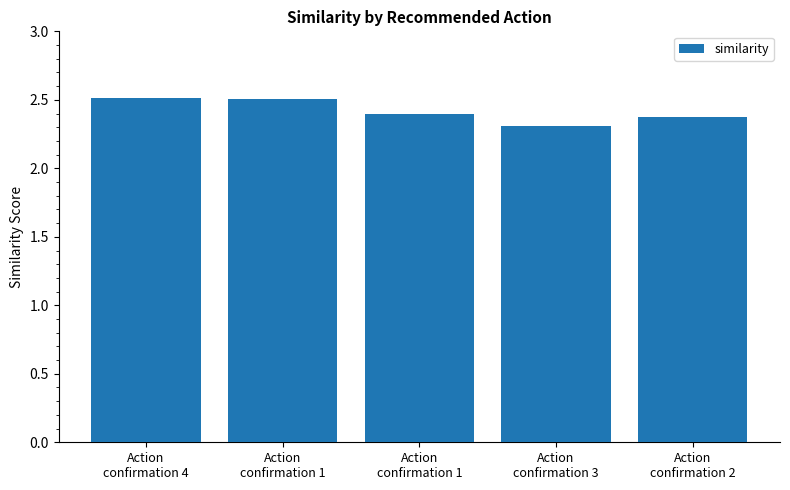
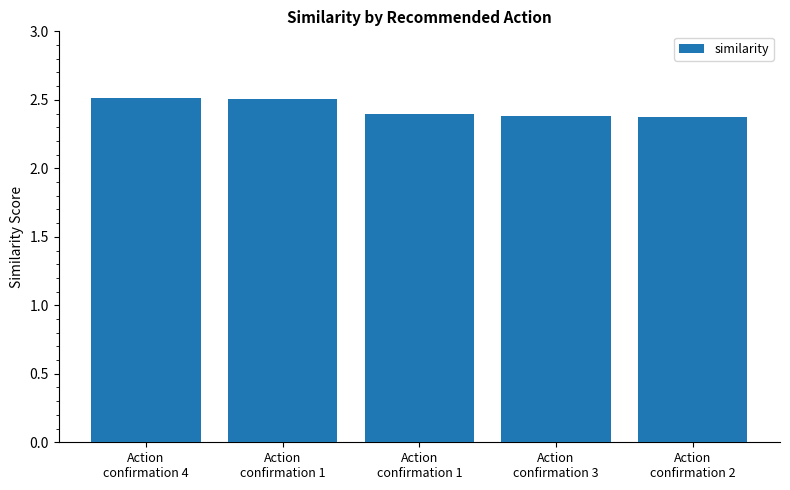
Action confirmation 3: 2.31 -> 2.39
